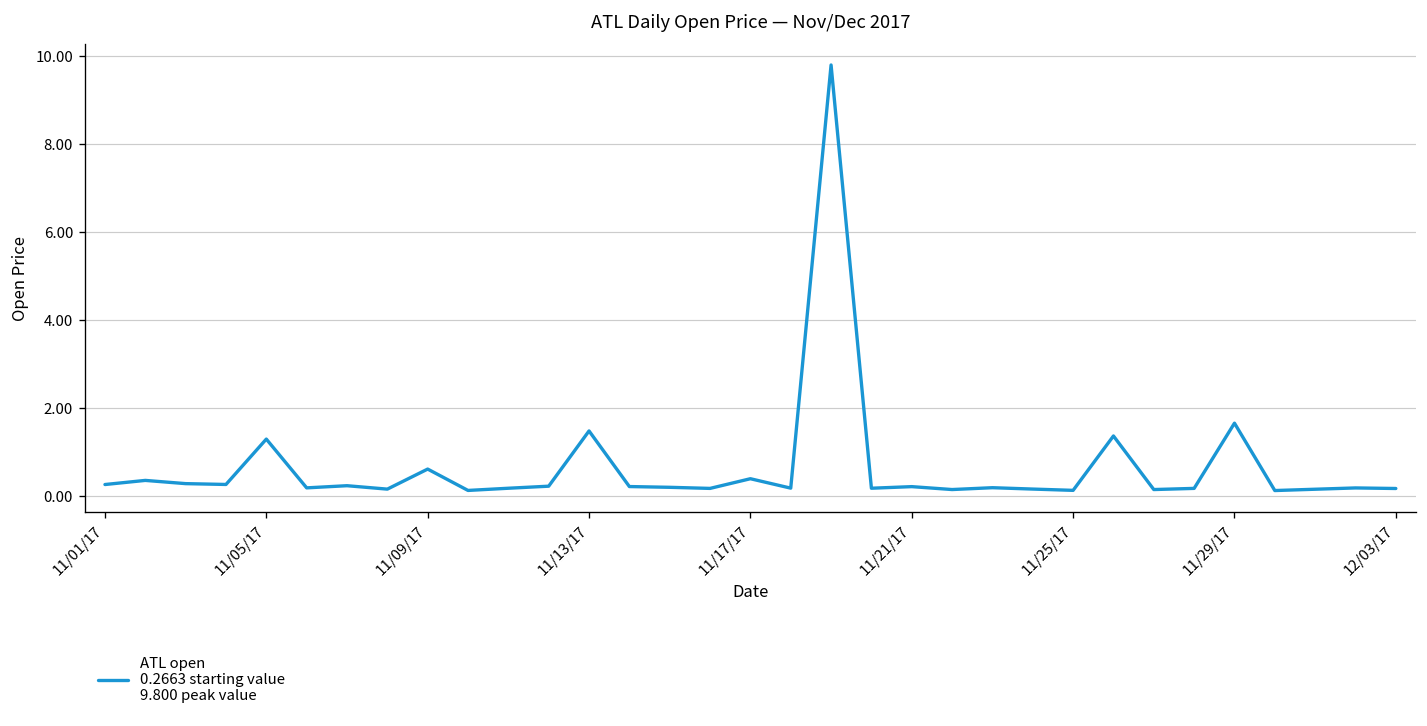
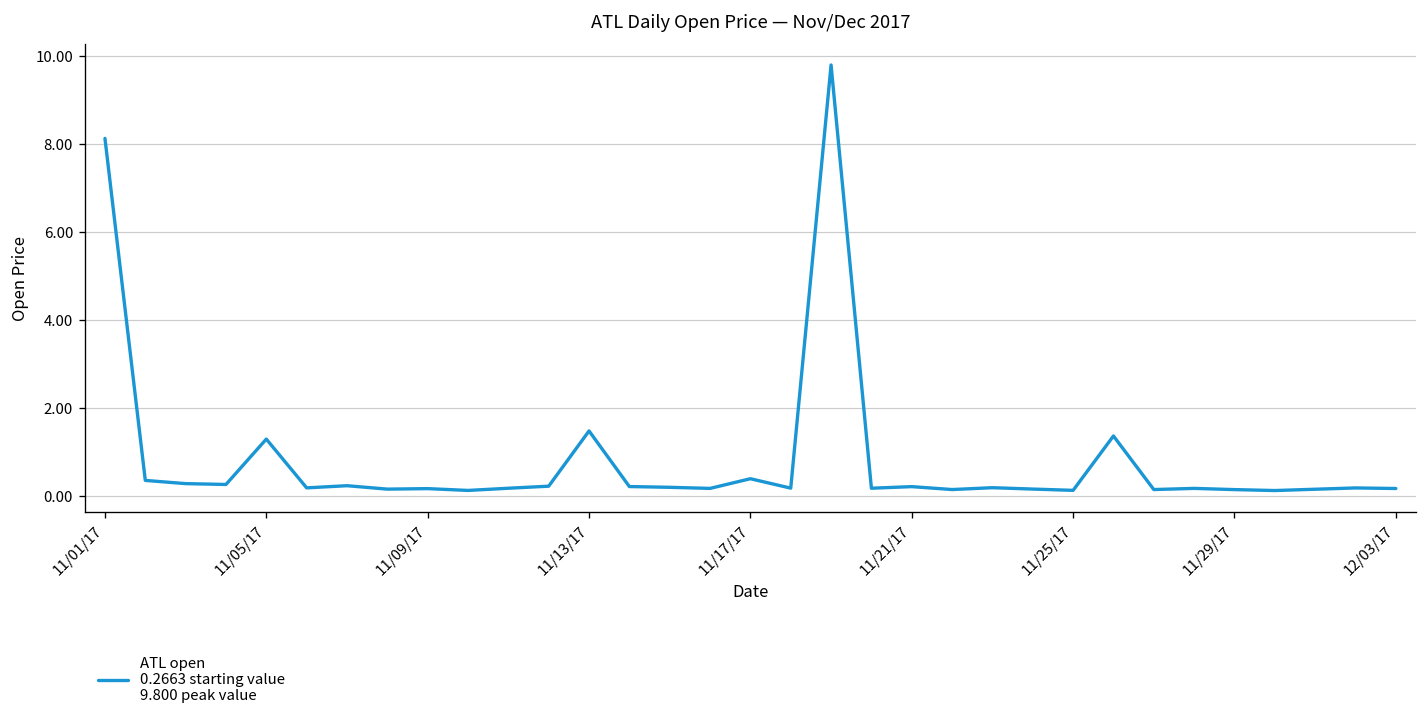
11/01/17: 0.3 -> 8.1
11/09/17: 0.6 -> 0.2
11/29/17: 1.7 -> 0.2
